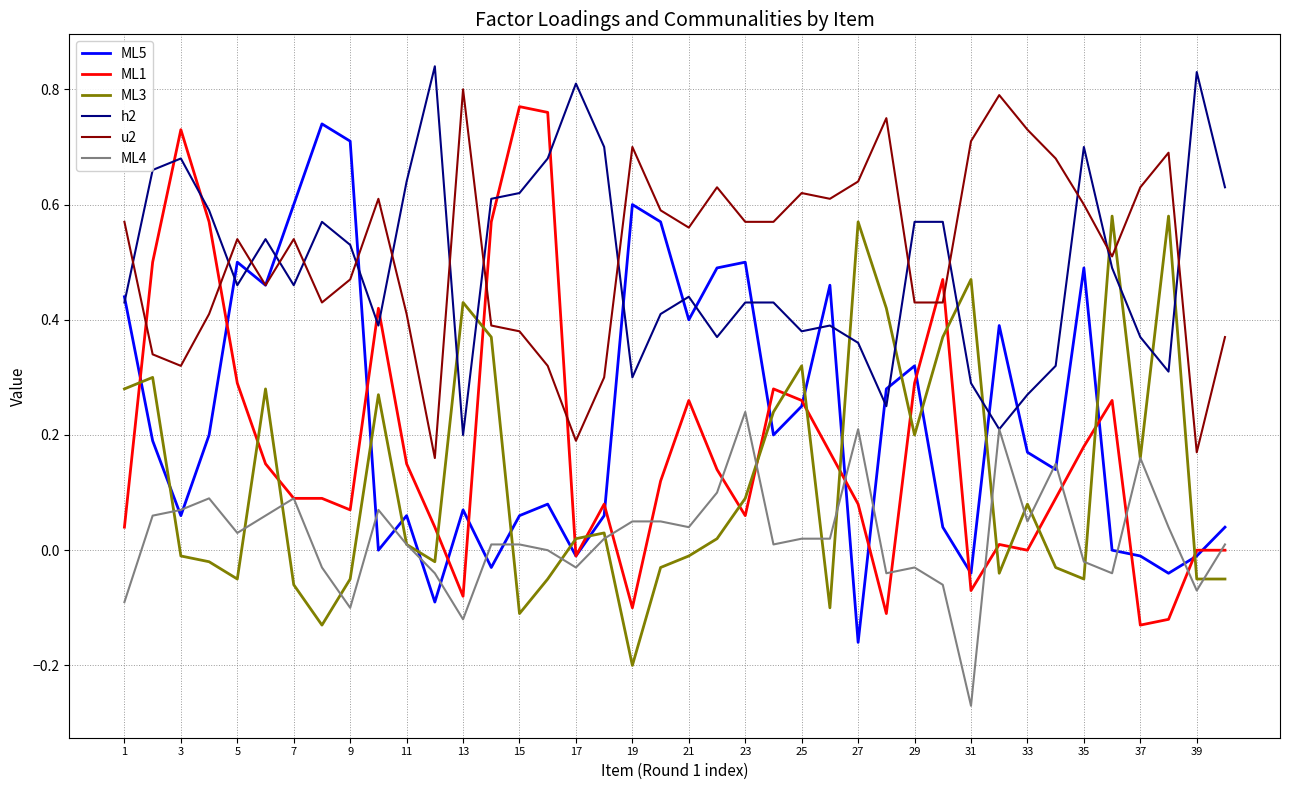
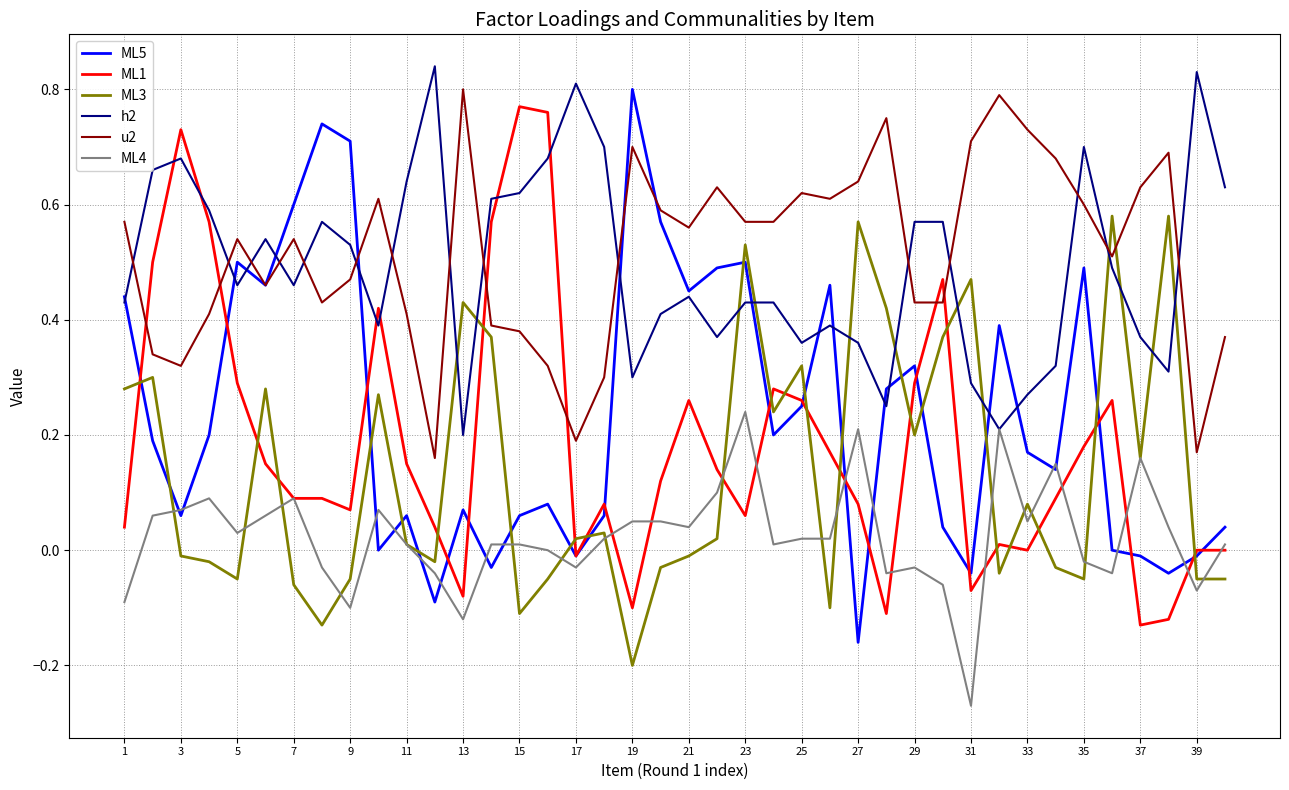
ML5, 19: 0.6 -> 0.8
ML5, 21: 0.40 -> 0.45
ML3, 23: 0.09 -> 0.53
h2, 25: 0.38 -> 0.36
